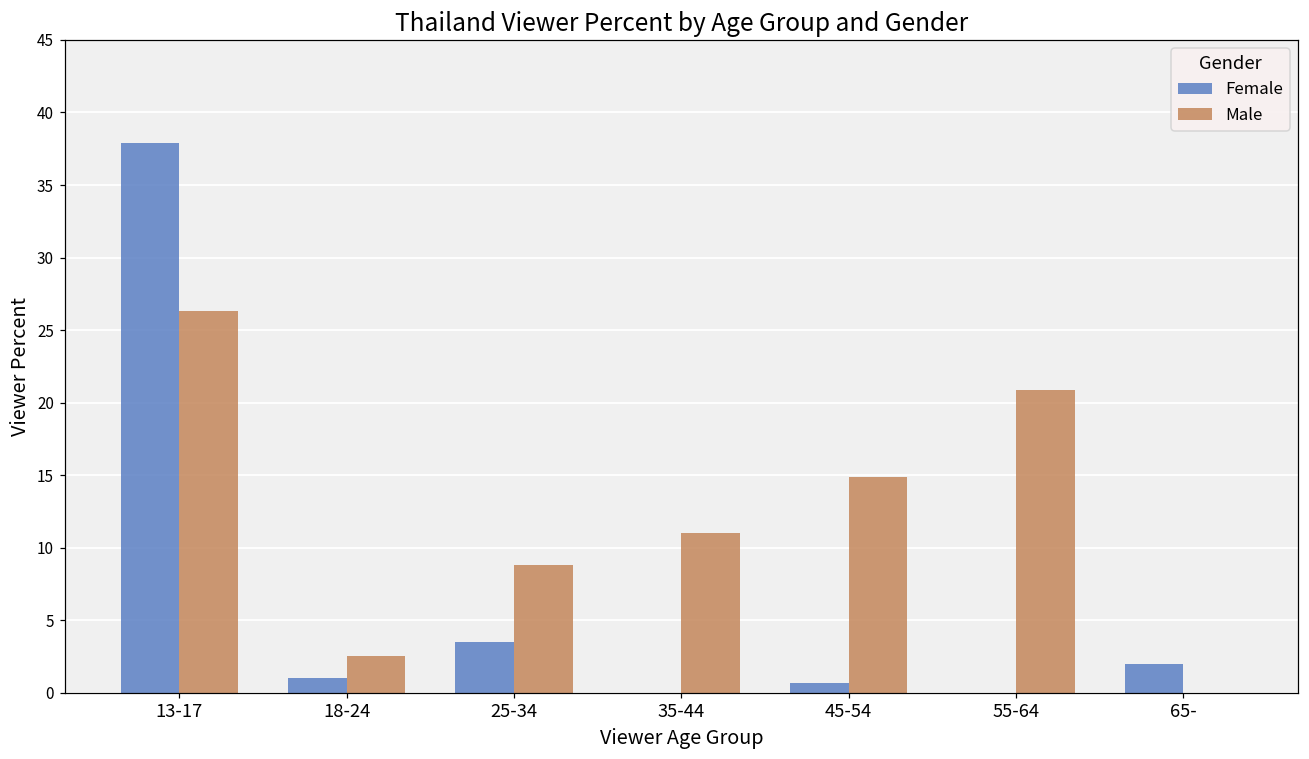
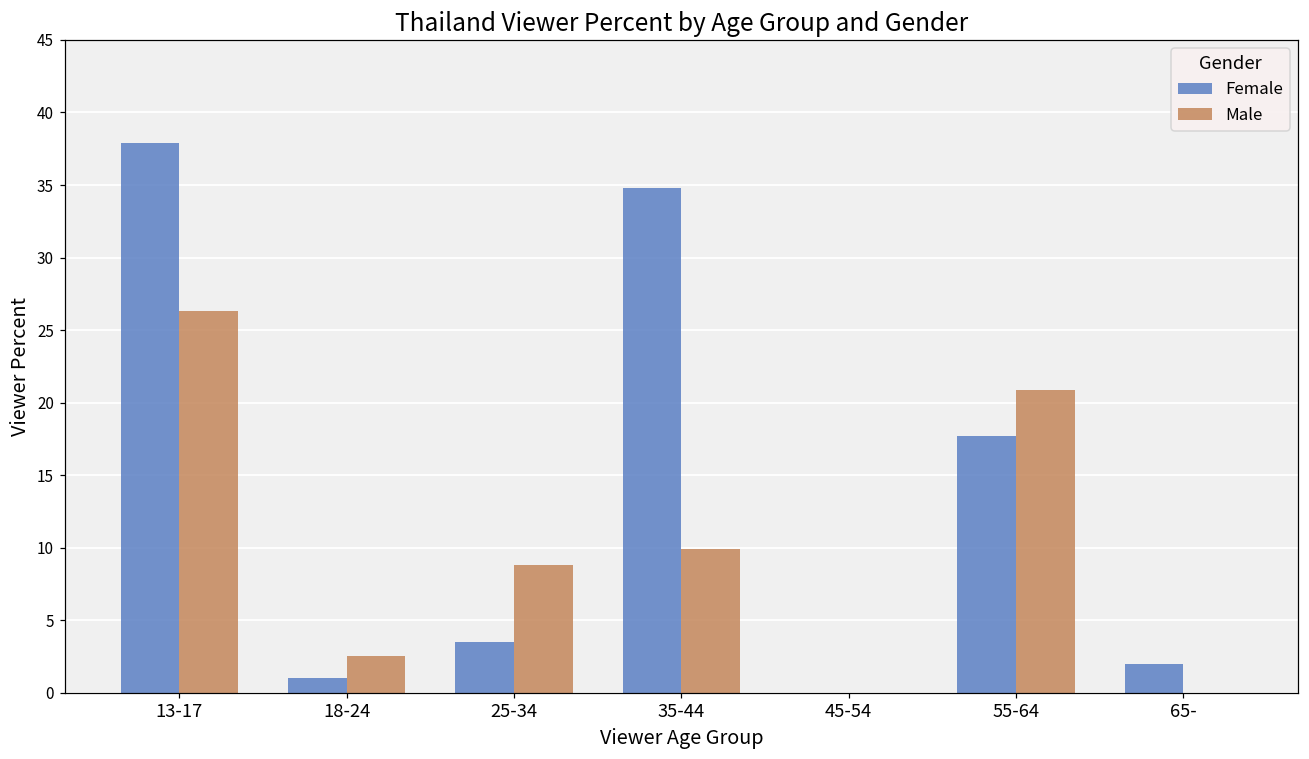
Female, 35-44: 0.0 -> 34.8
Male, 35-44: 11.0 -> 9.9
Female, 45-54: 0.7 -> 0.0
Male, 45-54: 14.9 -> 0.0
Female, 55-64: 0.0 -> 17.7
